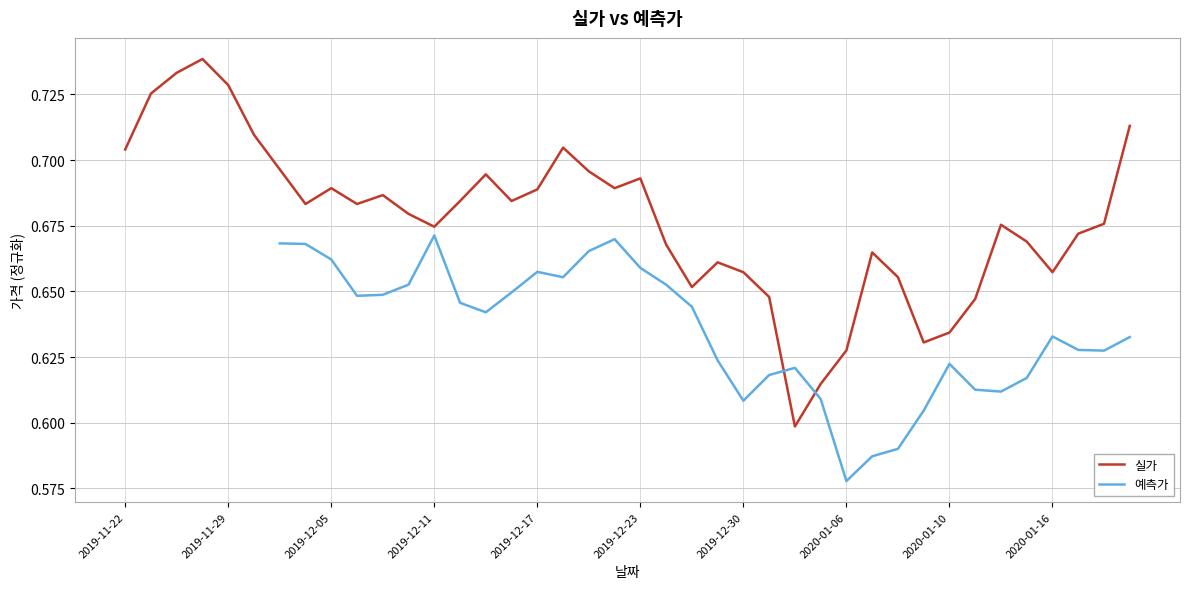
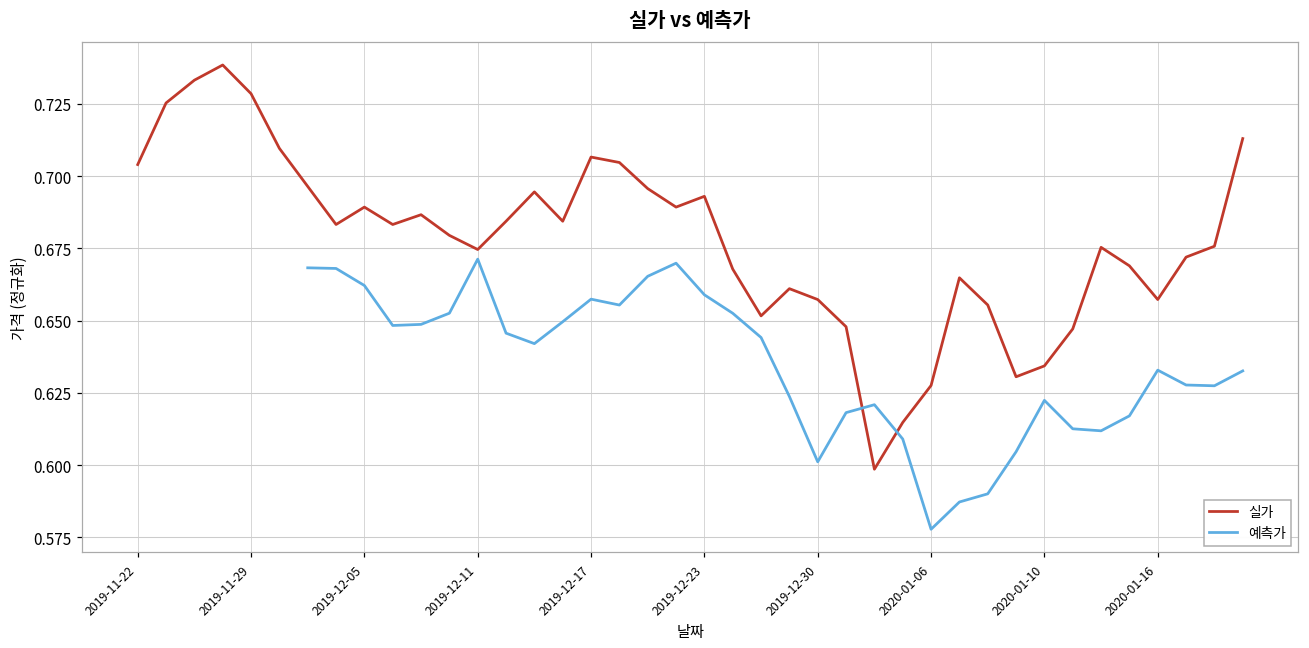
실가, 2019-12-17: 0.689 -> 0.707
예측가, 2019-12-30: 0.608 -> 0.601
